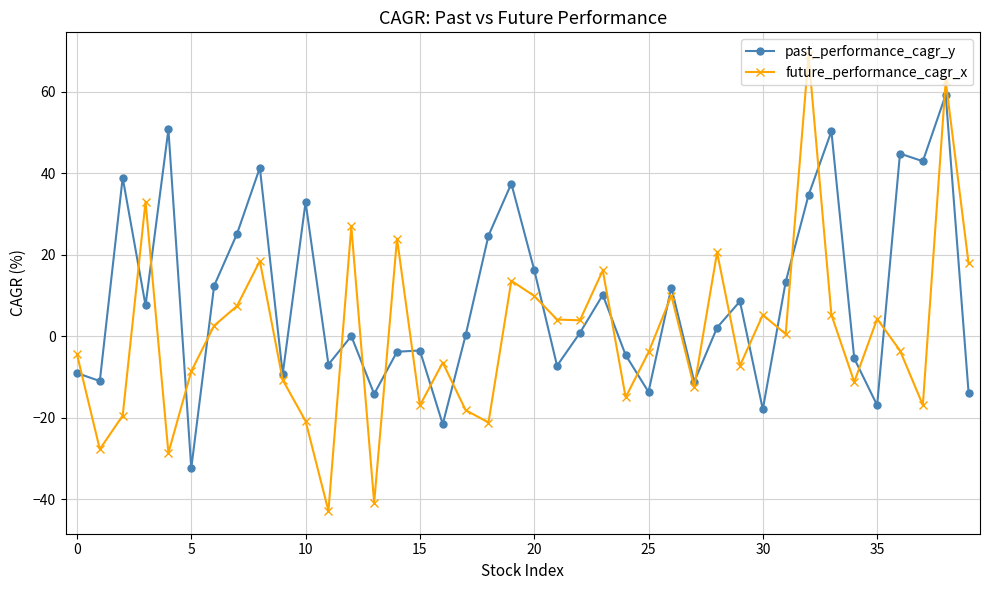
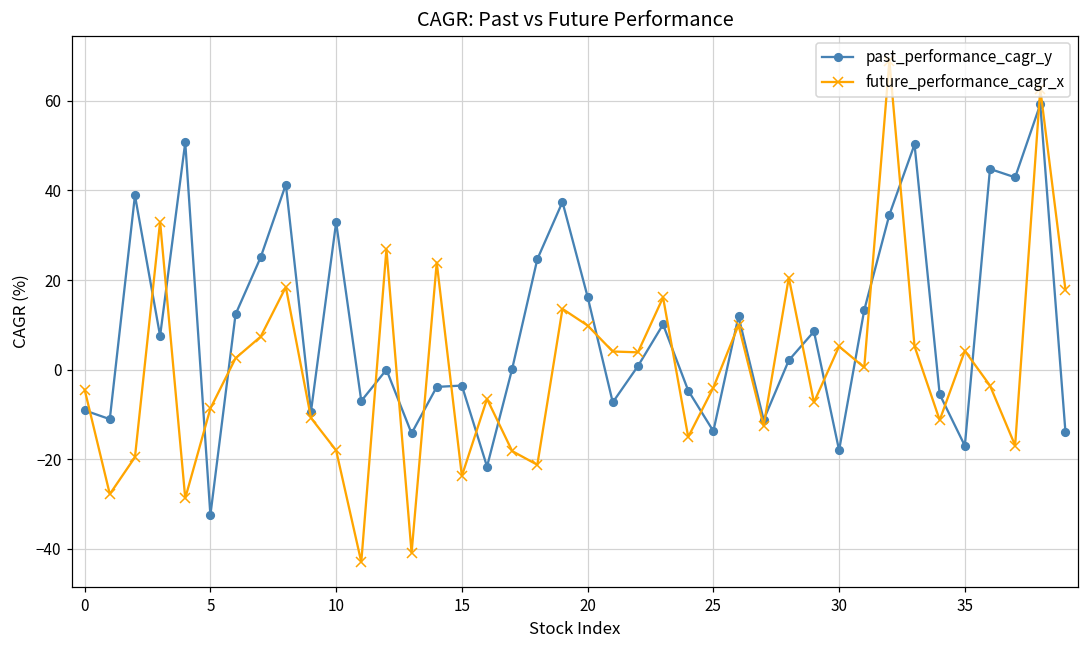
future_performance_cagr_x, 10: -21 -> -18
future_performance_cagr_x, 15: -17 -> -24
